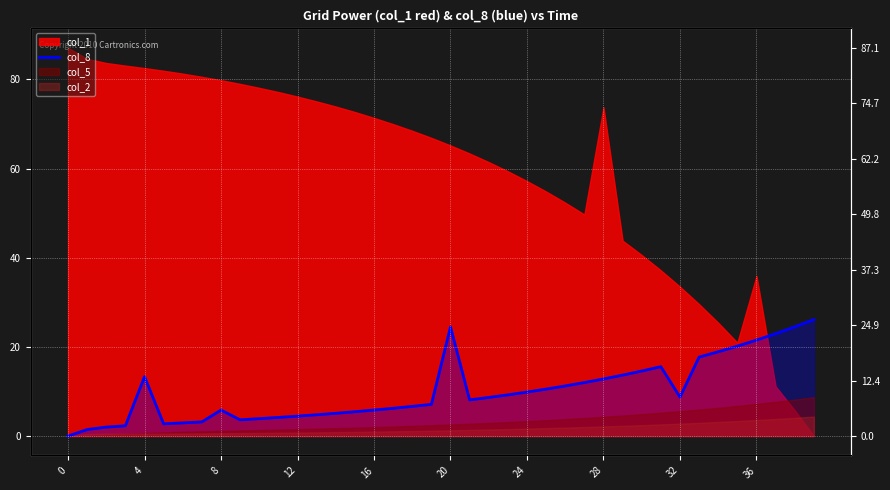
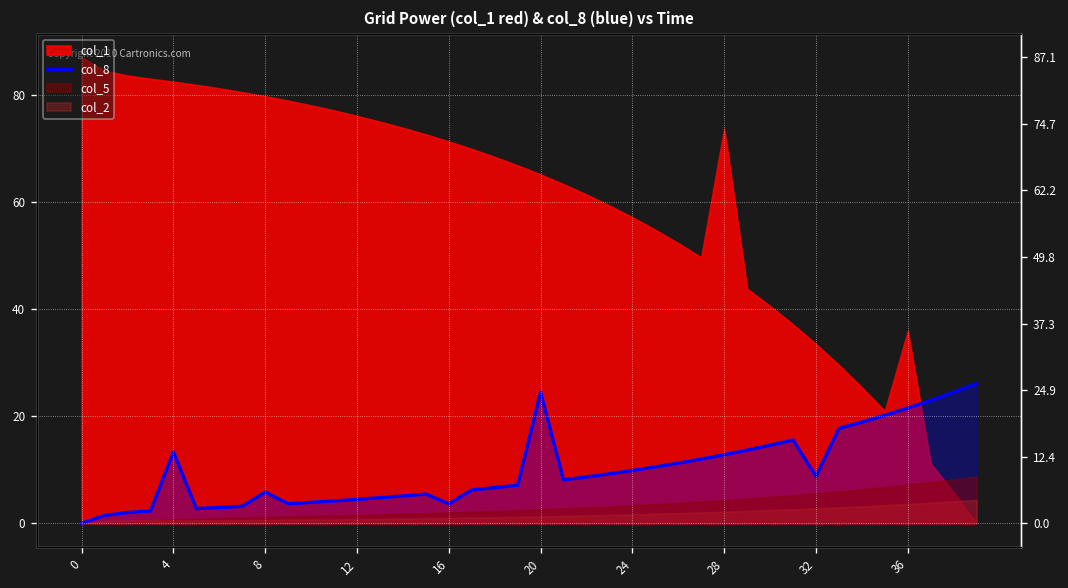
col_8, 16: 6 -> 4
